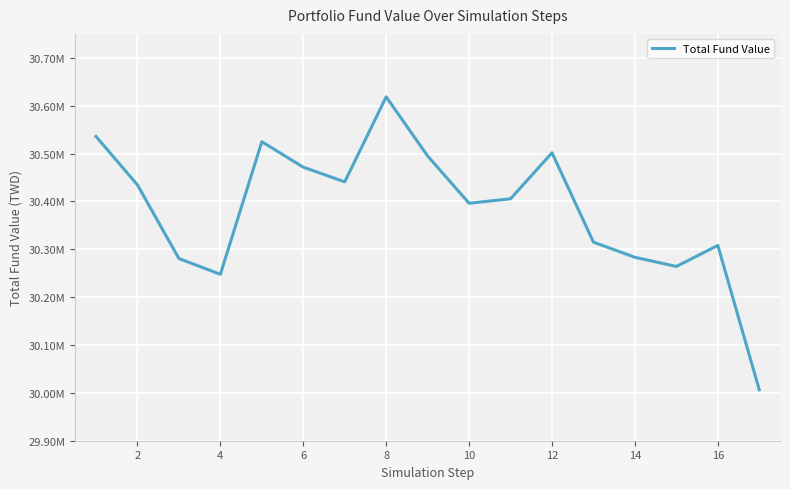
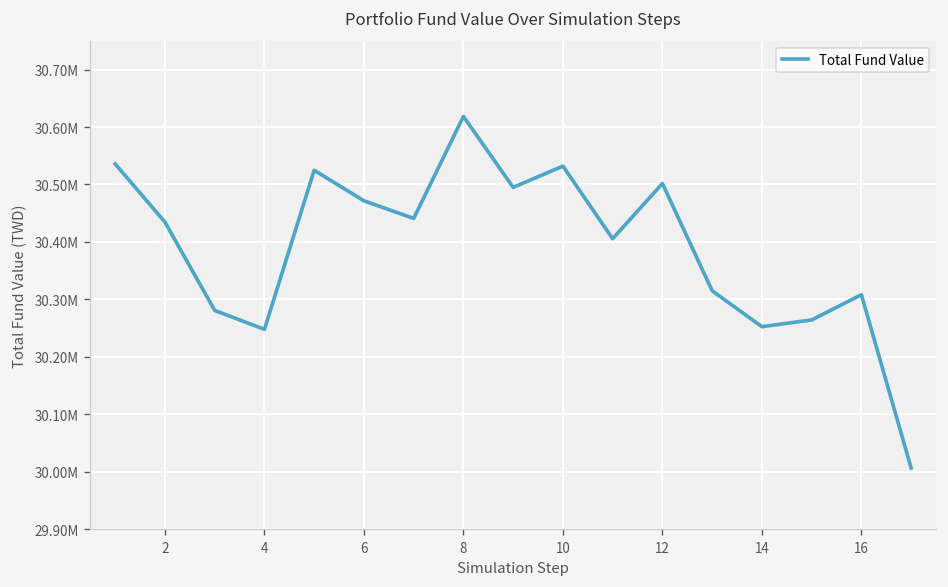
10: 30400000 -> 30530000
14: 30280000 -> 30250000
